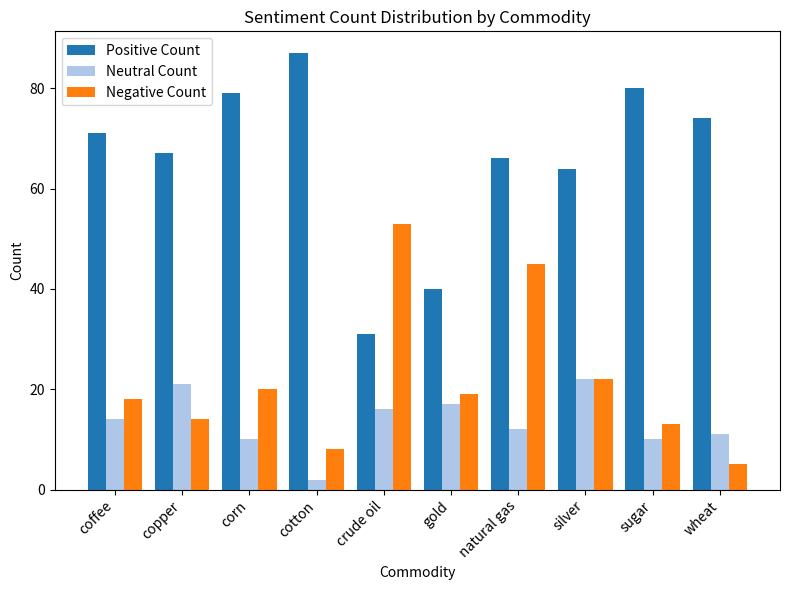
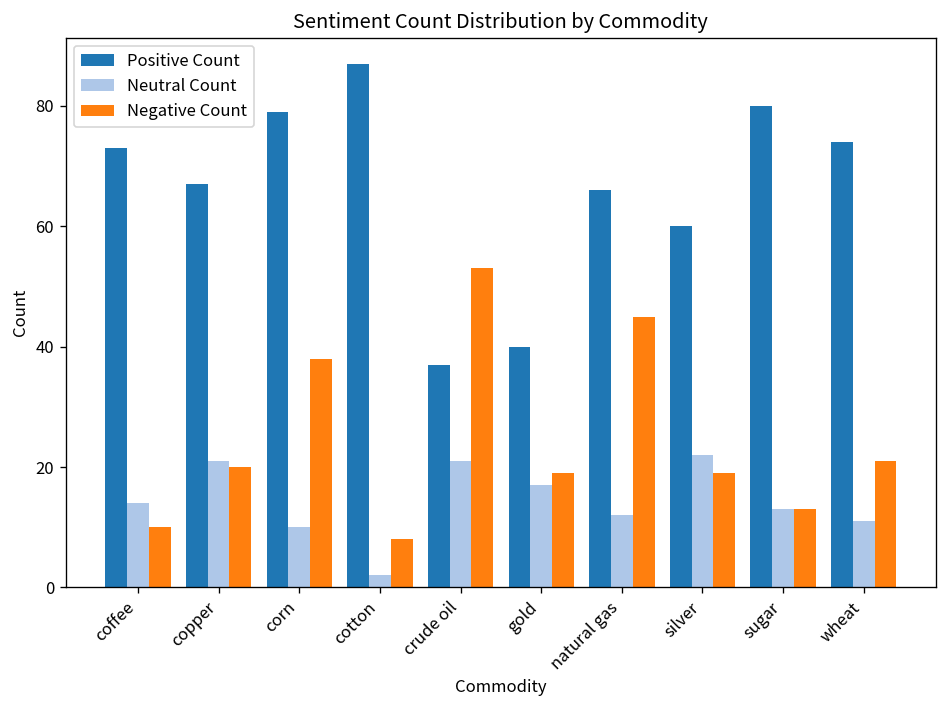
Positive Count, coffee: 71 -> 73
Negative Count, coffee: 18 -> 10
Negative Count, copper: 14 -> 20
Negative Count, corn: 20 -> 38
Positive Count, crude oil: 31 -> 37
Neutral Count, crude oil: 16 -> 21
Positive Count, silver: 64 -> 60
Negative Count, silver: 22 -> 19
Neutral Count, sugar: 10 -> 13
Negative Count, wheat: 5 -> 21
